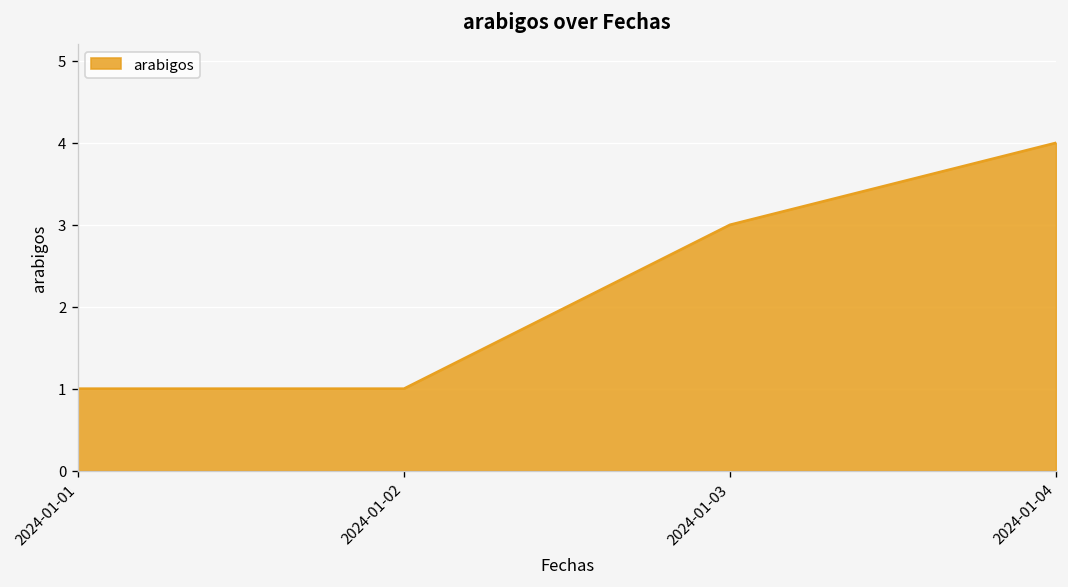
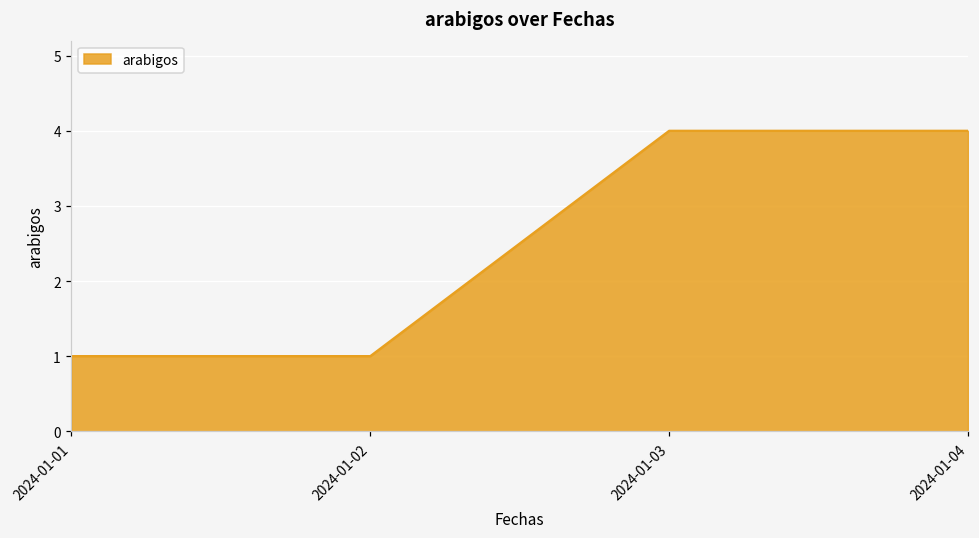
2024-01-03: 3 -> 4
